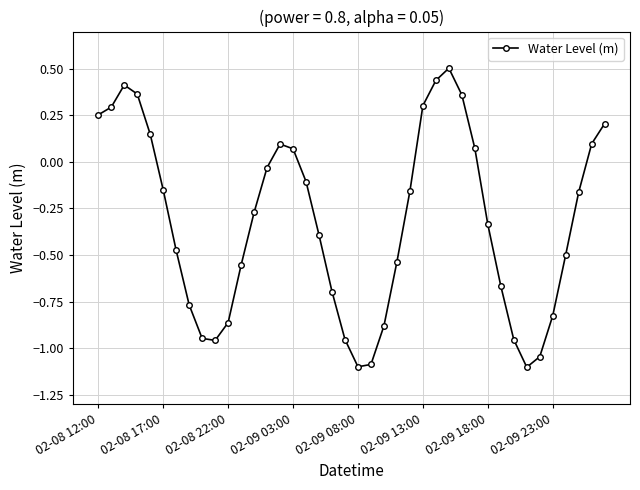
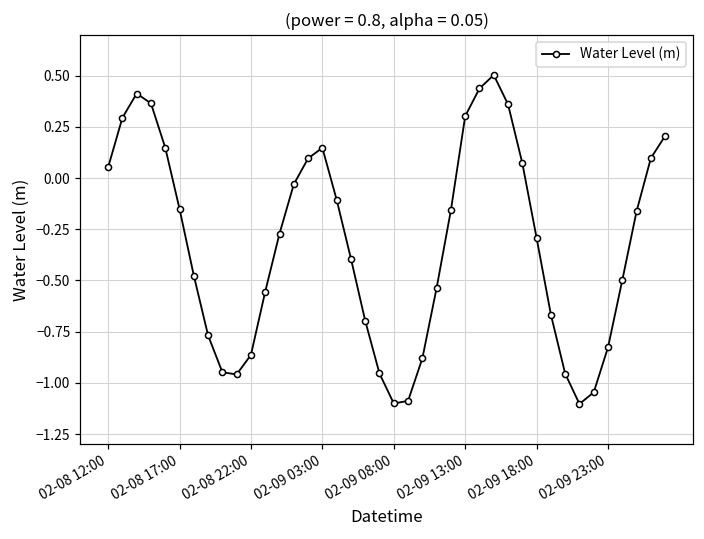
02-08 12:00: 0.25 -> 0.05
02-09 03:00: 0.07 -> 0.15
02-09 18:00: -0.34 -> -0.29
